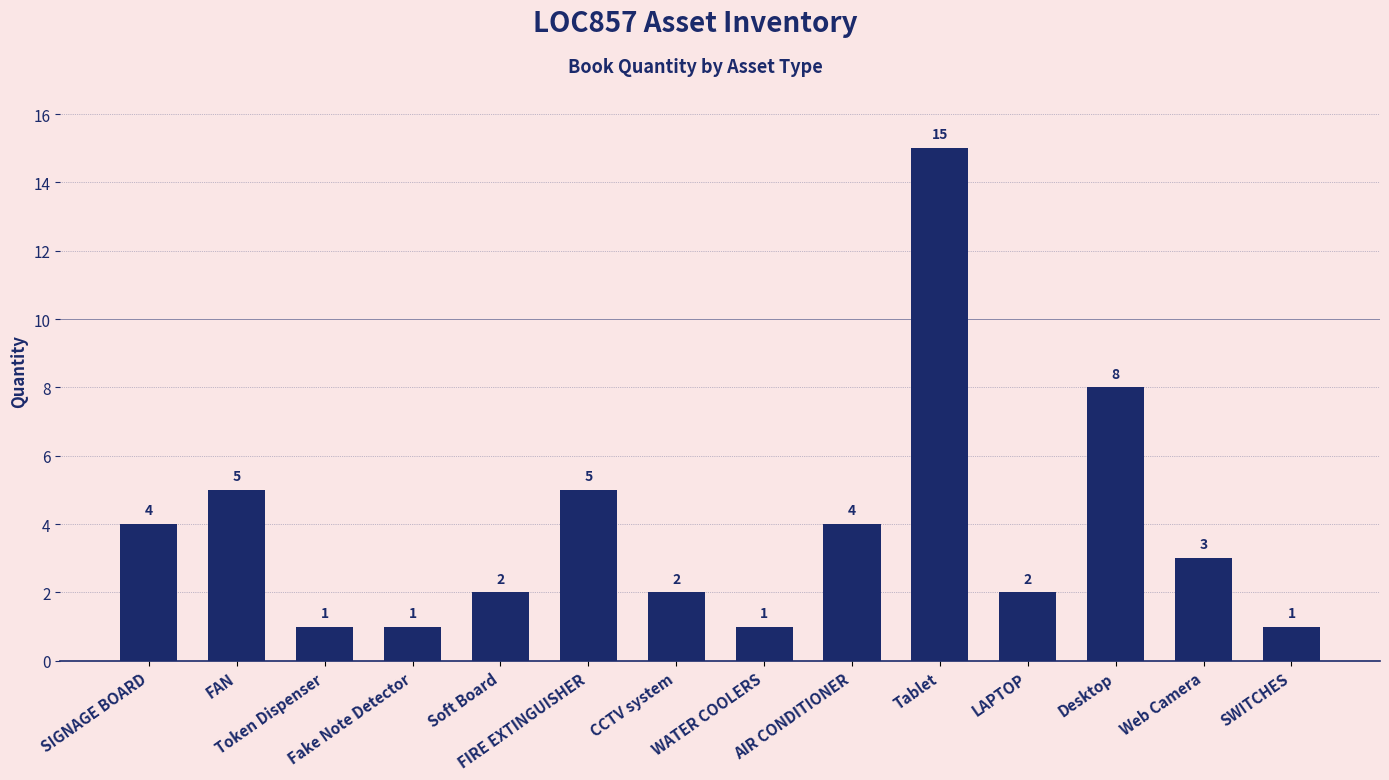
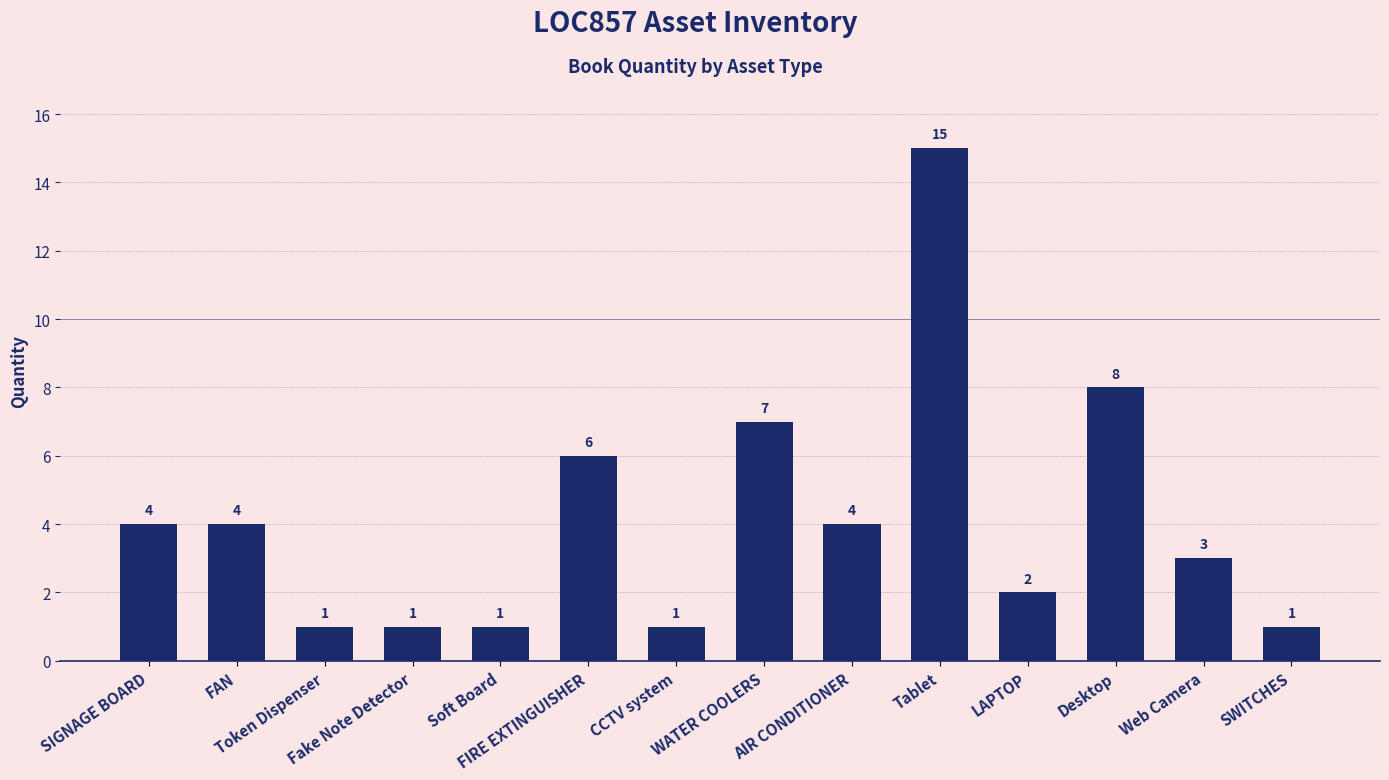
FAN: 5 -> 4
Soft Board: 2 -> 1
FIRE EXTINGUISHER: 5 -> 6
CCTV system: 2 -> 1
WATER COOLERS: 1 -> 7
